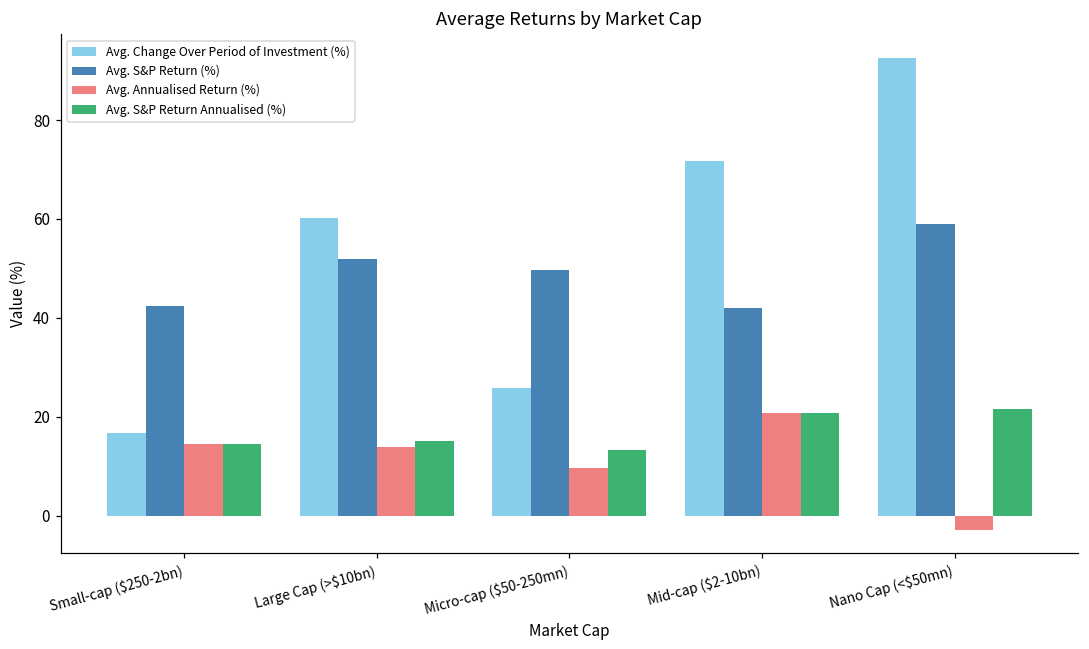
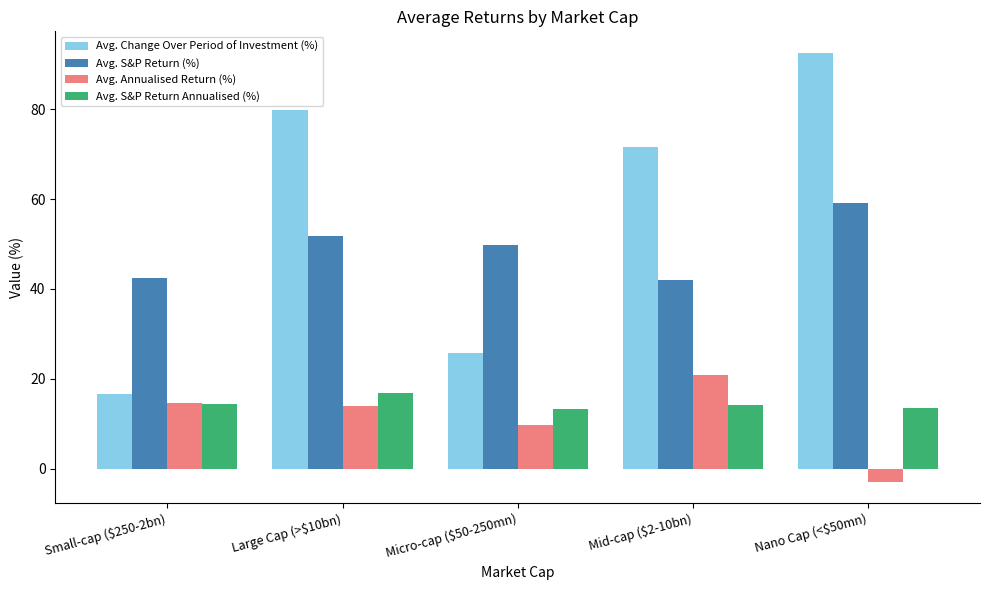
Avg. Change Over Period of Investment (%), Large Cap (>$10bn): 60 -> 80
Avg. S&P Return Annualised (%), Large Cap (>$10bn): 15 -> 17
Avg. S&P Return Annualised (%), Mid-cap ($2-10bn): 21 -> 14
Avg. S&P Return Annualised (%), Nano Cap (<$50mn): 21 -> 14
